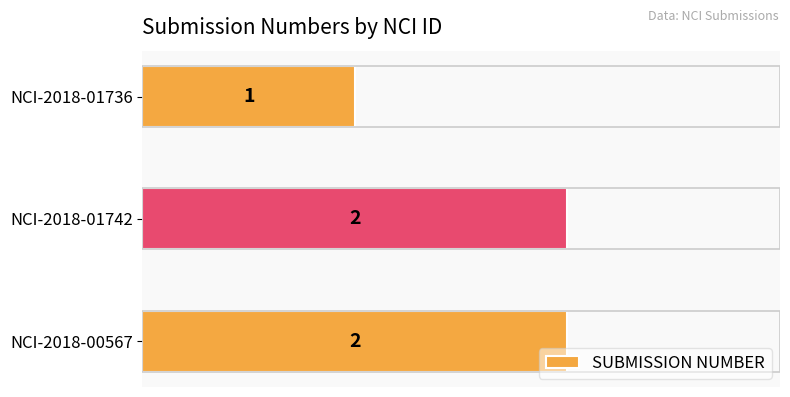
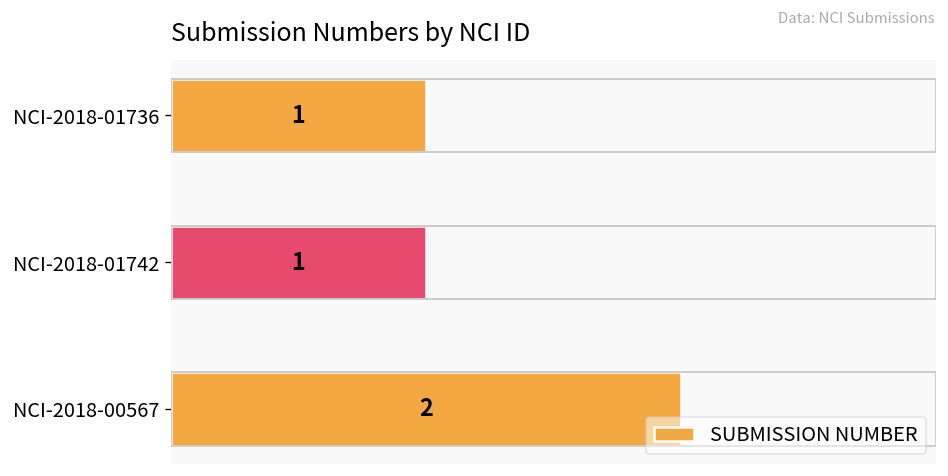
NCI-2018-01742: 2 -> 1
